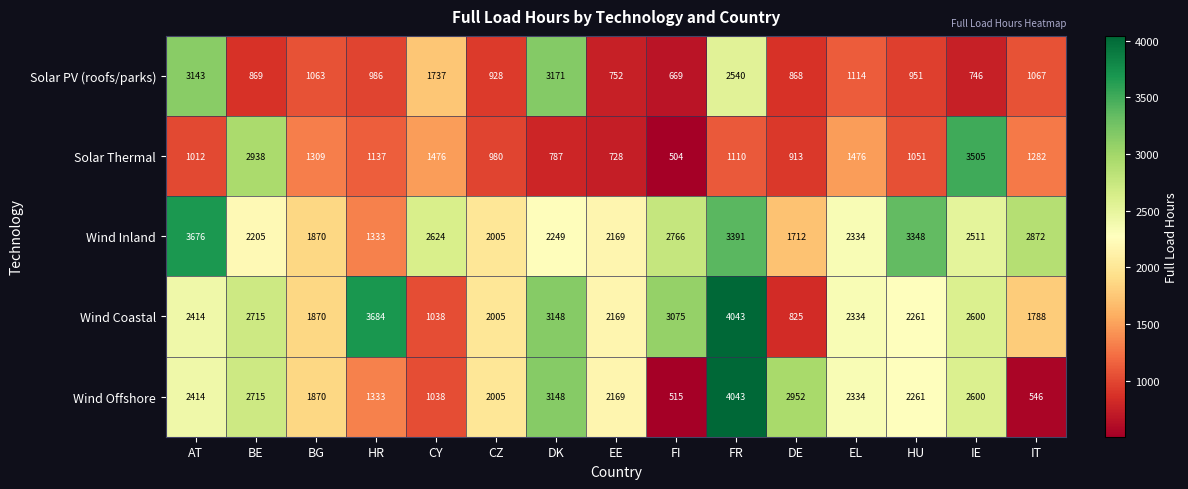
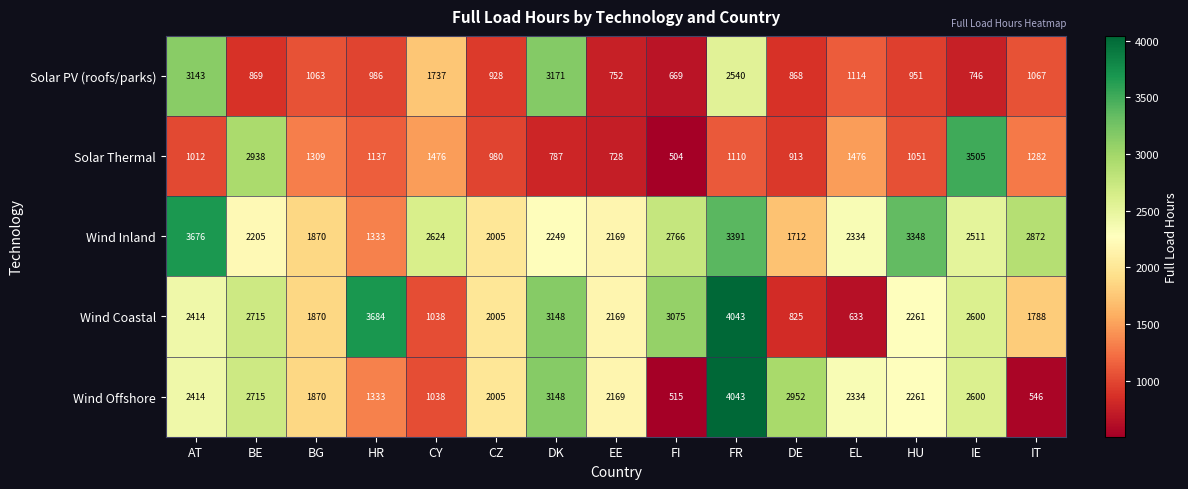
Wind Coastal, EL: 2334 -> 633
